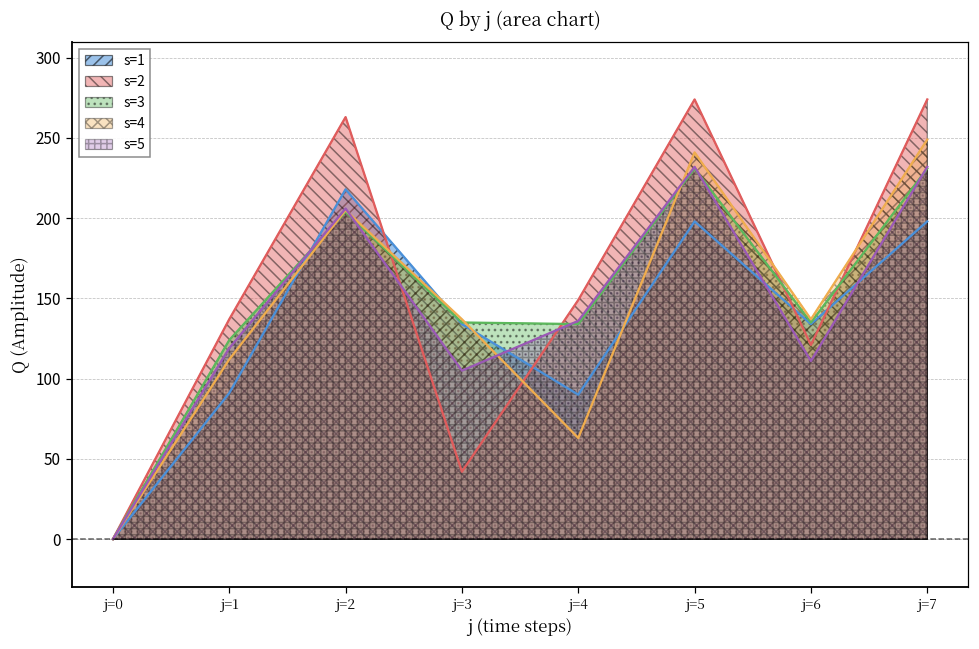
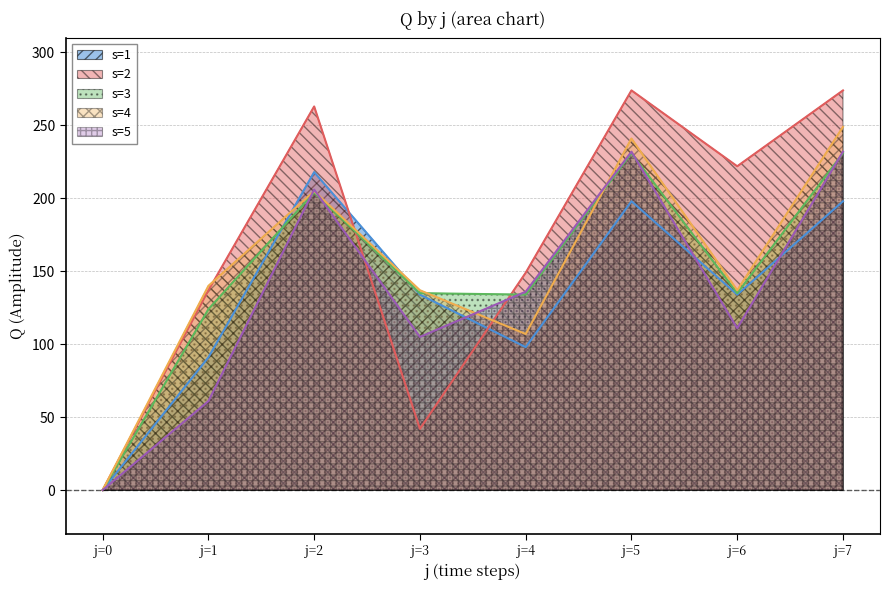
s=4, j=1: 112 -> 140
s=5, j=1: 119 -> 61
s=1, j=4: 90 -> 98
s=4, j=4: 63 -> 107
s=2, j=6: 121 -> 222
